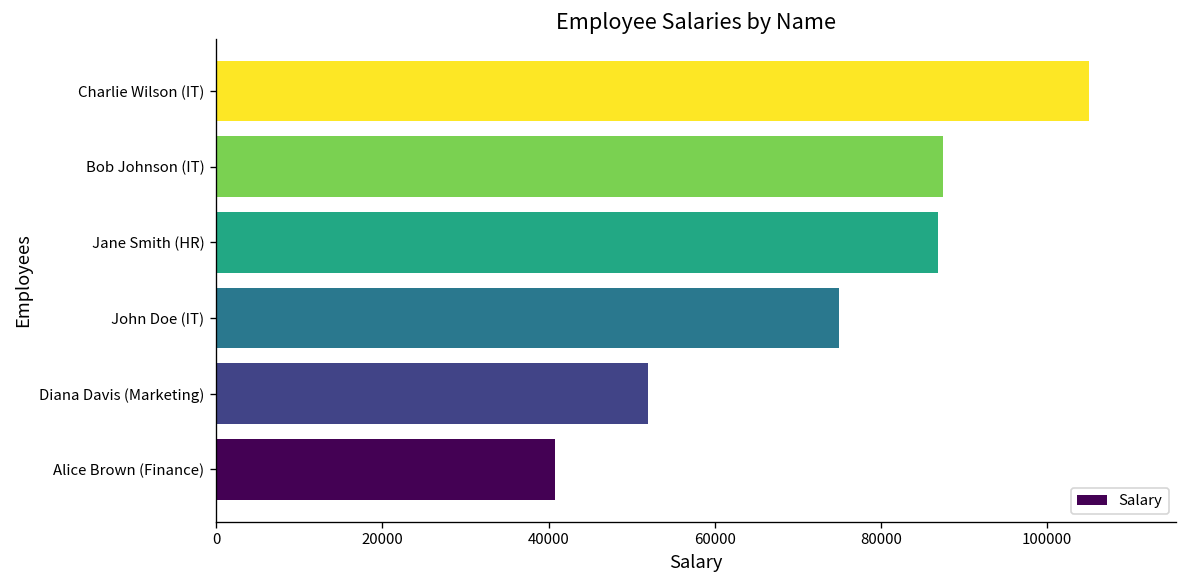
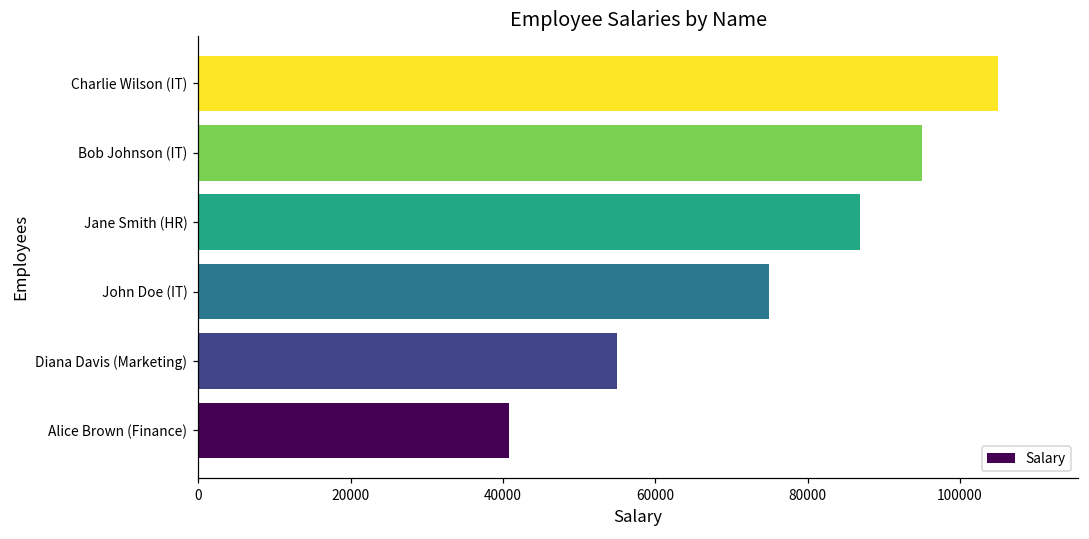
Bob Johnson (IT): 87000 -> 95000
Diana Davis (Marketing): 52000 -> 55000
